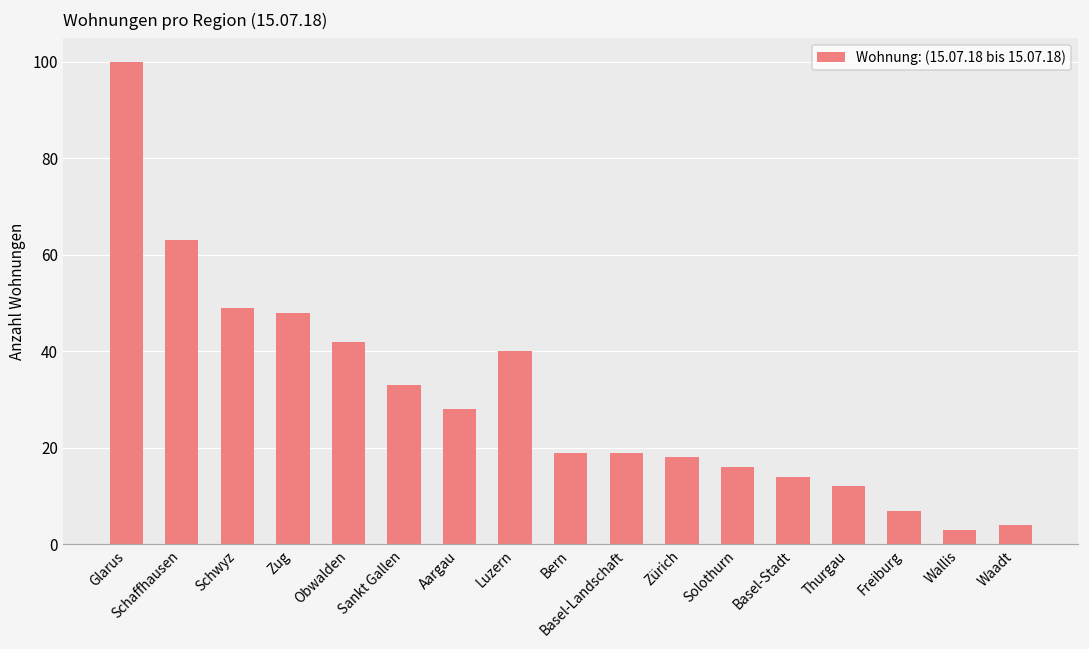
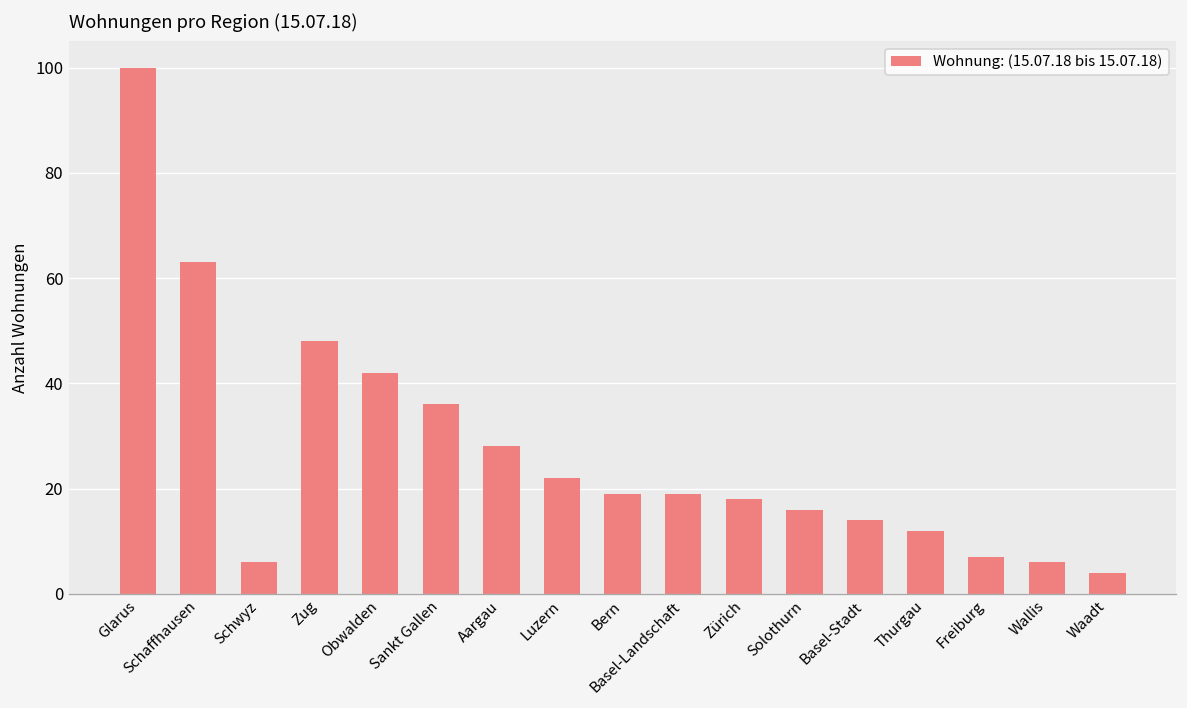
Schwyz: 49 -> 6
Sankt Gallen: 33 -> 36
Luzern: 40 -> 22
Wallis: 3 -> 6
